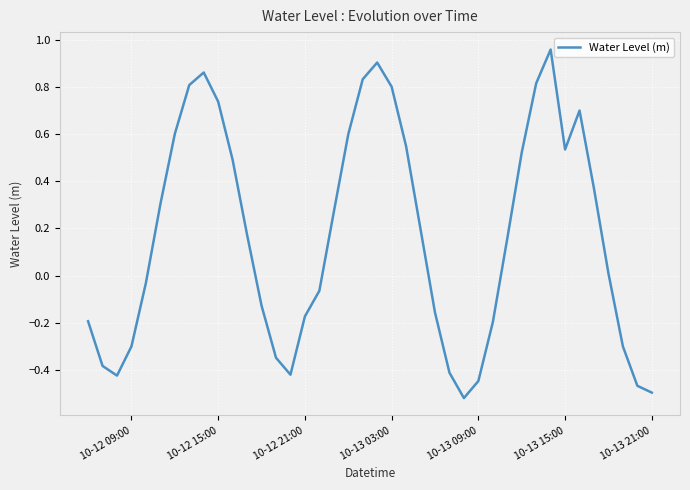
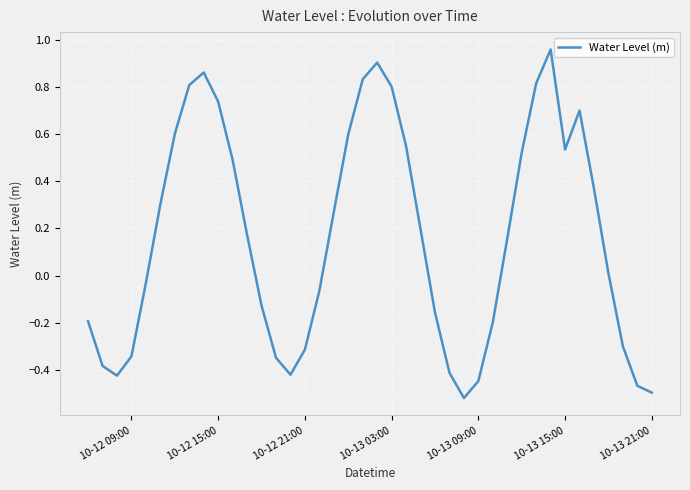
10-12 09:00: -0.30 -> -0.34
10-12 21:00: -0.17 -> -0.32
